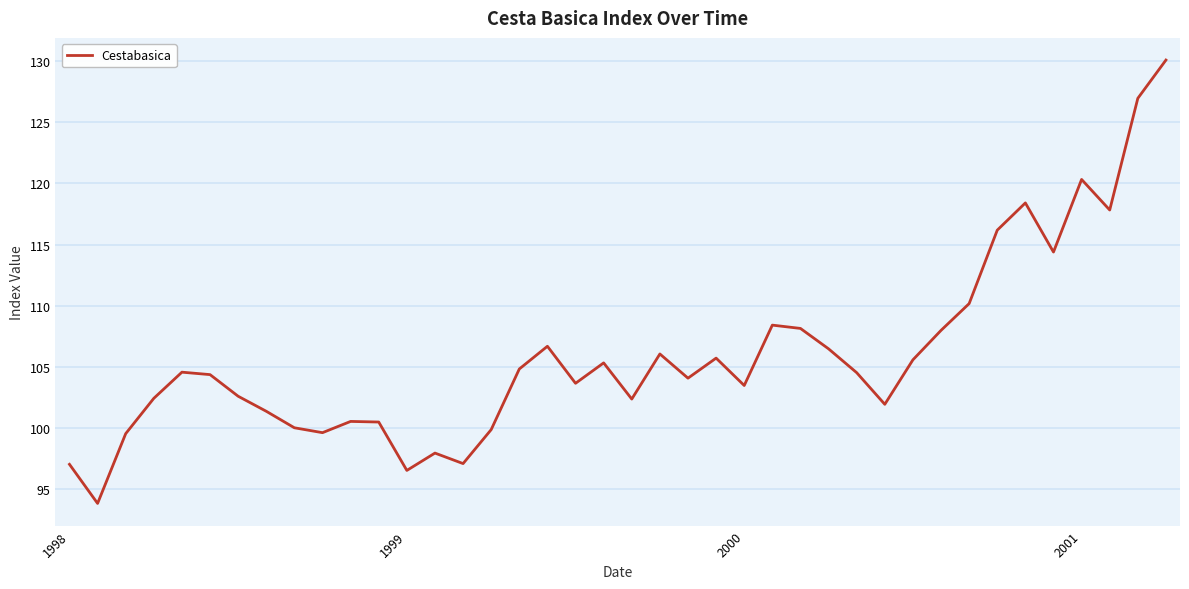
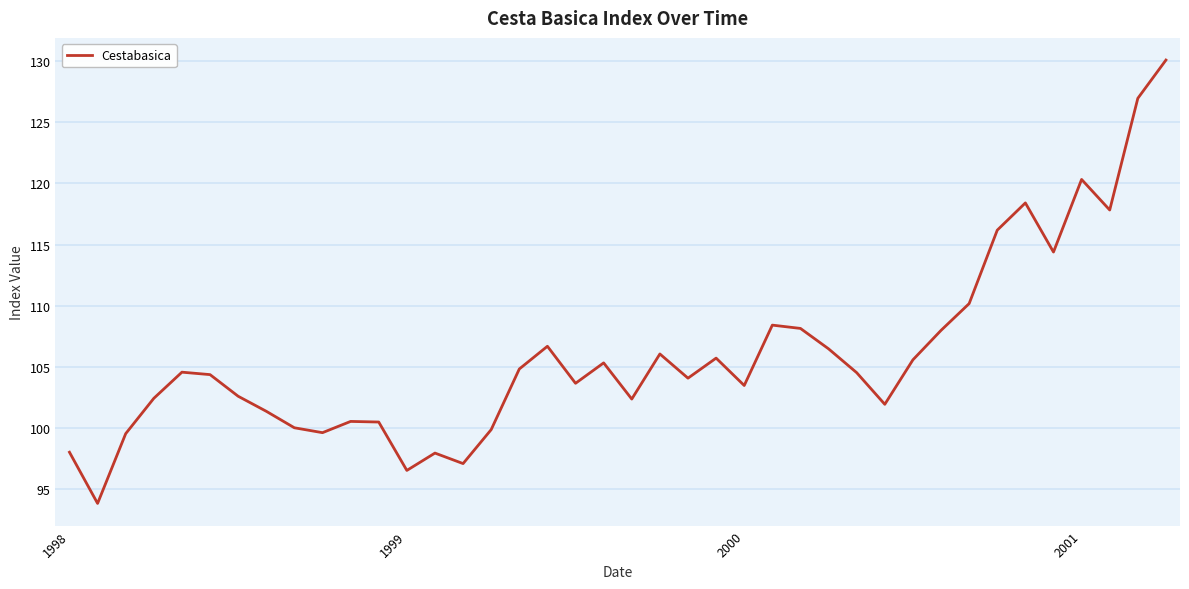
1998: 97.0 -> 98.0
